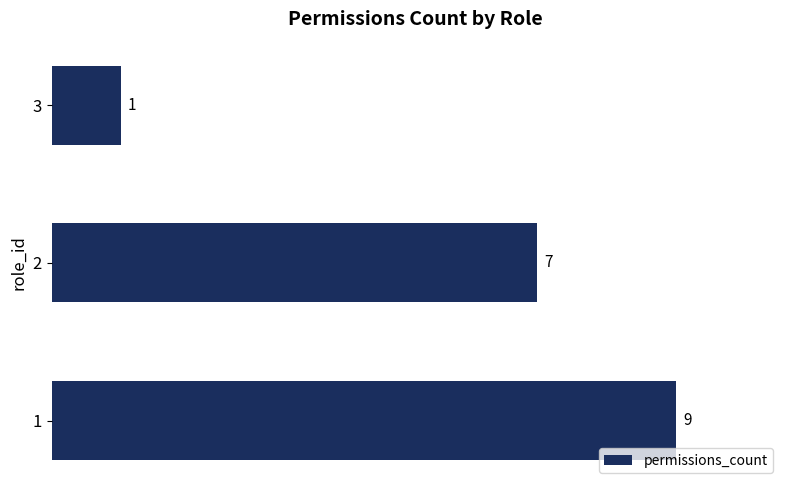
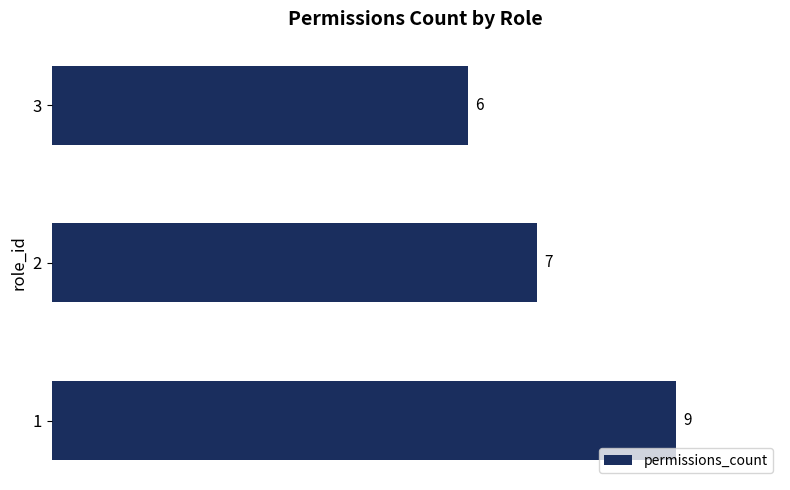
3: 1 -> 6
